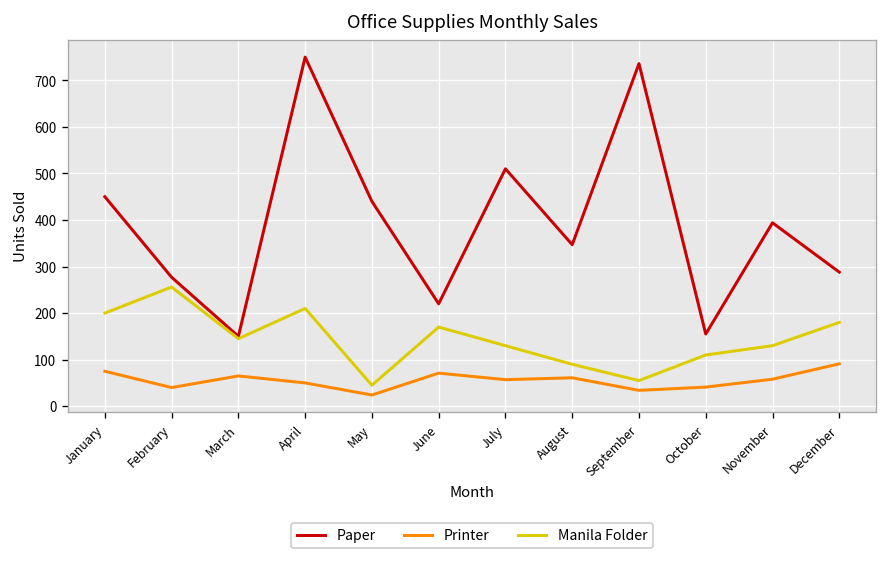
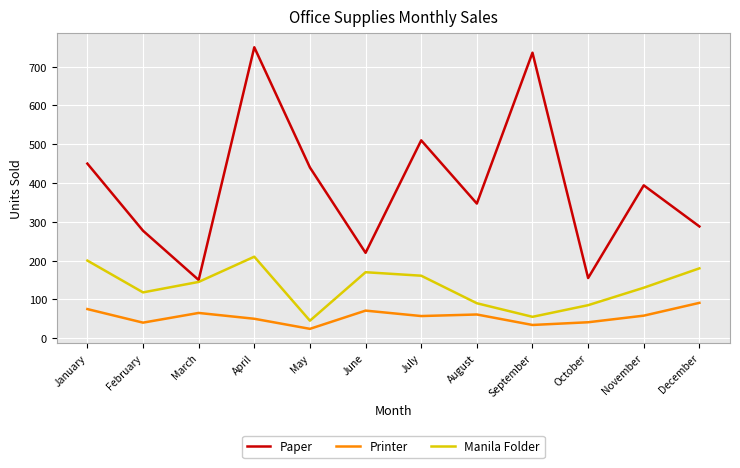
Manila Folder, February: 260 -> 120
Manila Folder, July: 130 -> 160
Manila Folder, October: 110 -> 90
